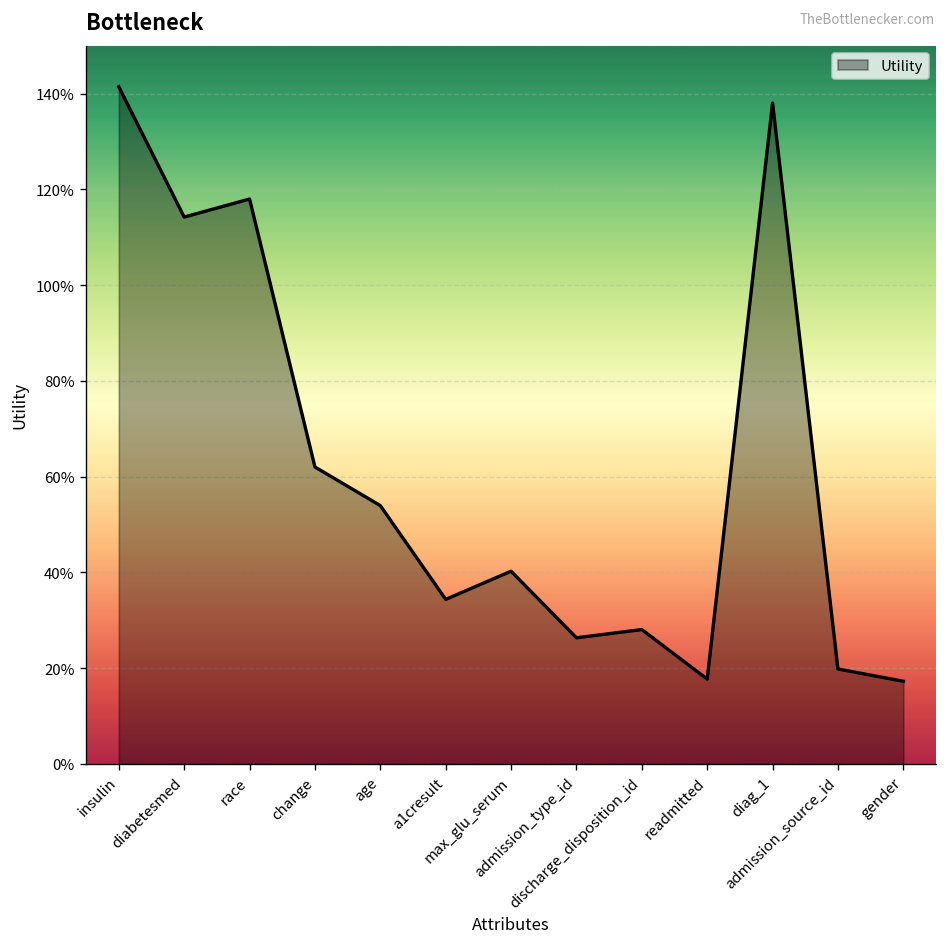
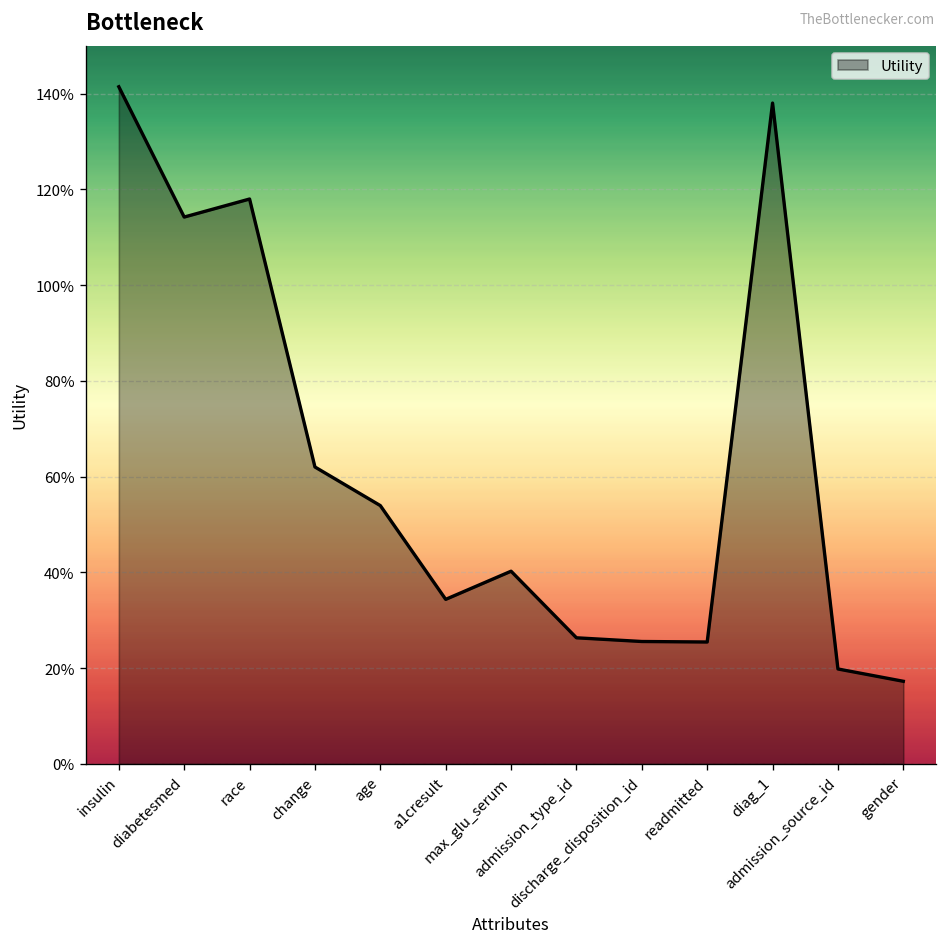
discharge_disposition_id: 28% -> 26%
readmitted: 18% -> 25%
